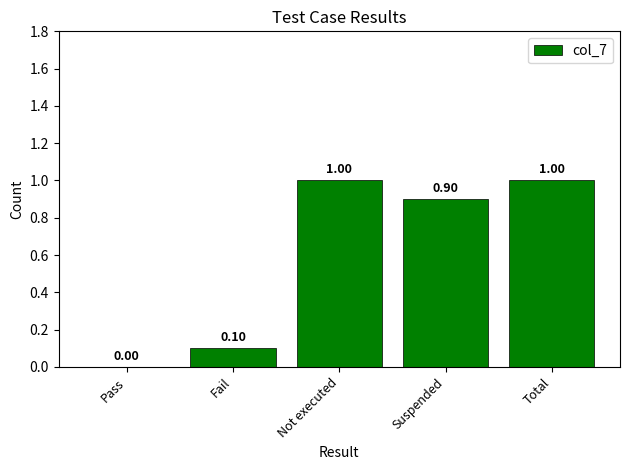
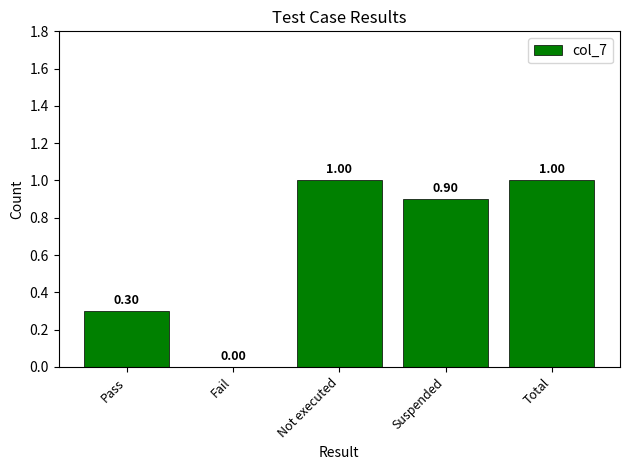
Pass: 0.00 -> 0.30
Fail: 0.10 -> 0.00
